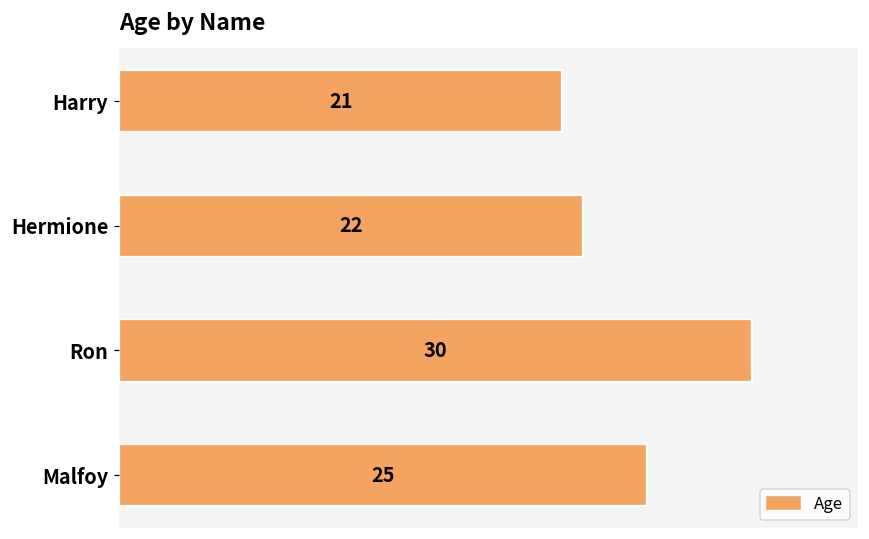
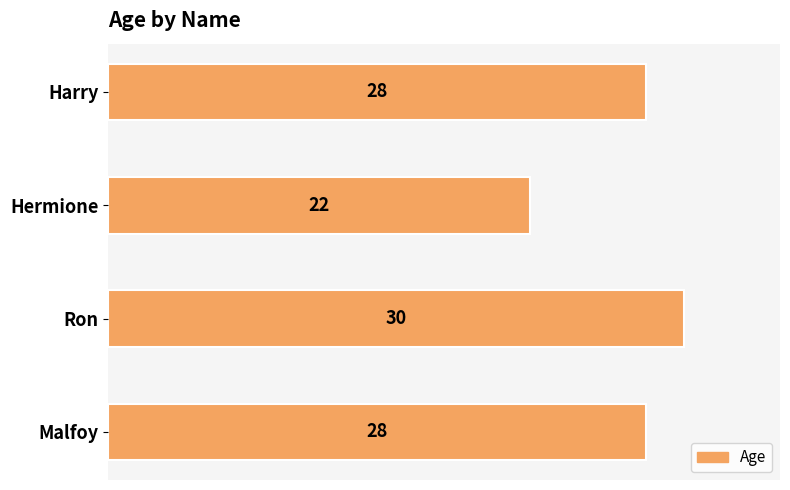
Harry: 21 -> 28
Malfoy: 25 -> 28
